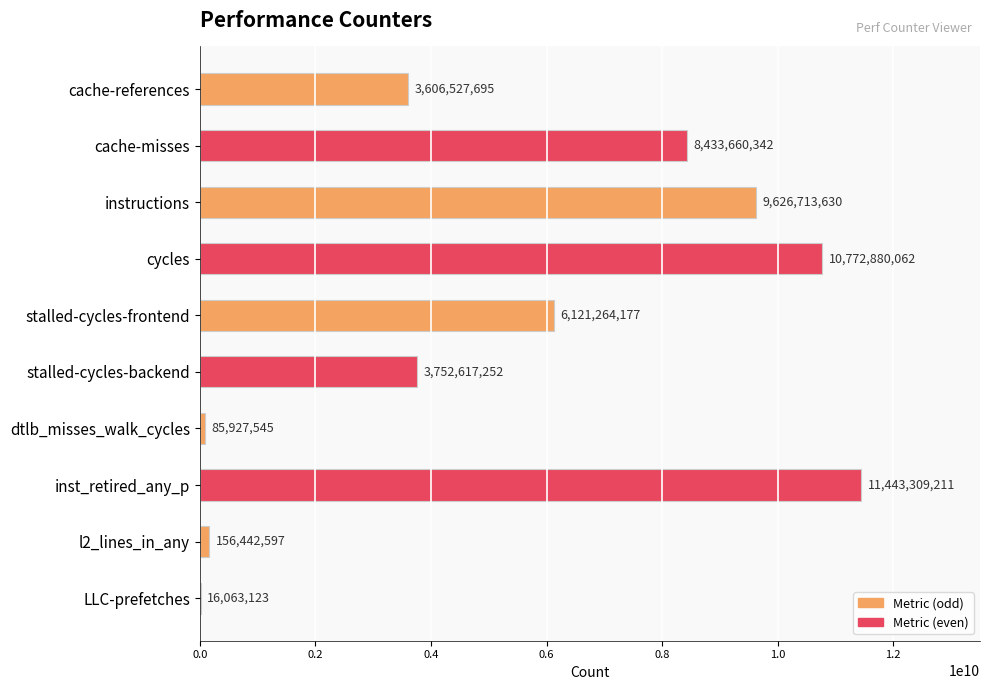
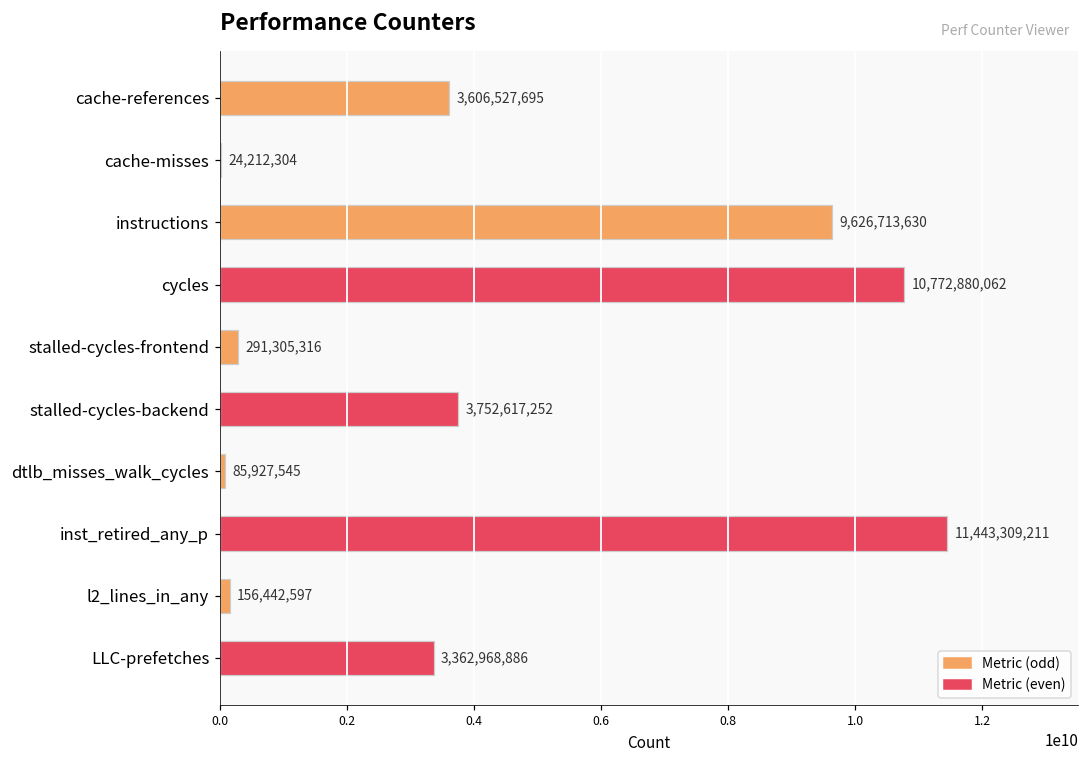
cache-misses: 8,433,660,342 -> 24,212,304
stalled-cycles-frontend: 6,121,264,177 -> 291,305,316
LLC-prefetches: 16,063,123 -> 3,362,968,886
